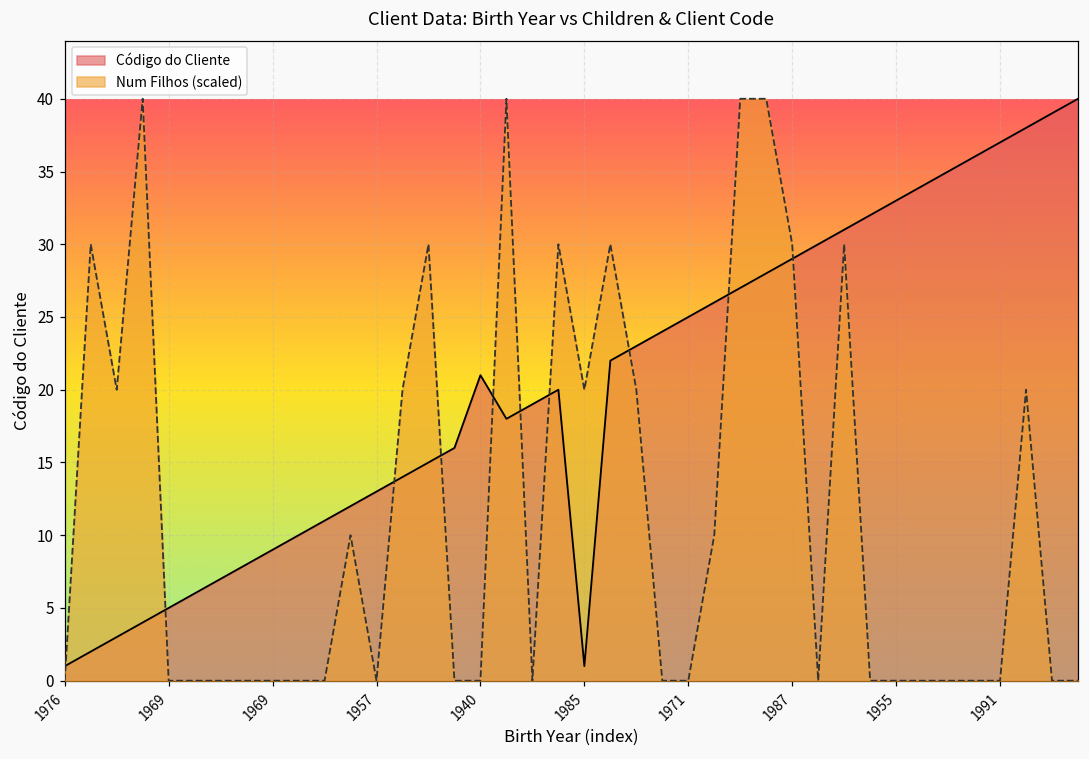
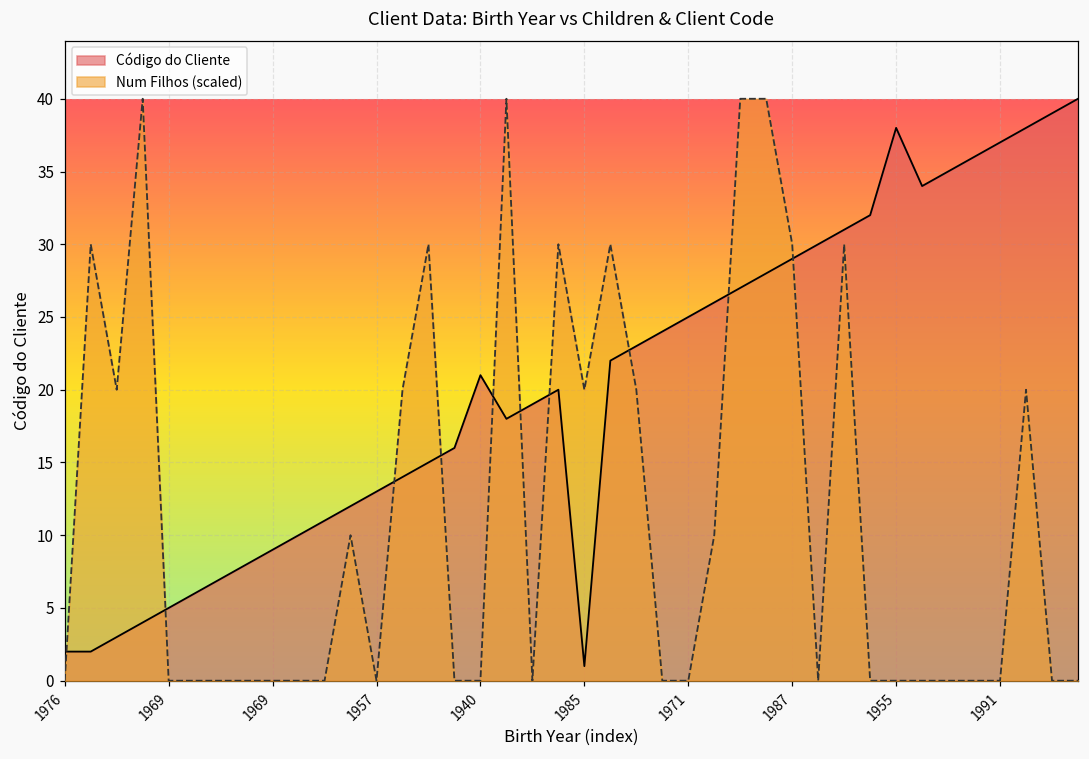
Código do Cliente, 1976: 1 -> 2
Código do Cliente, 1955: 33 -> 38
